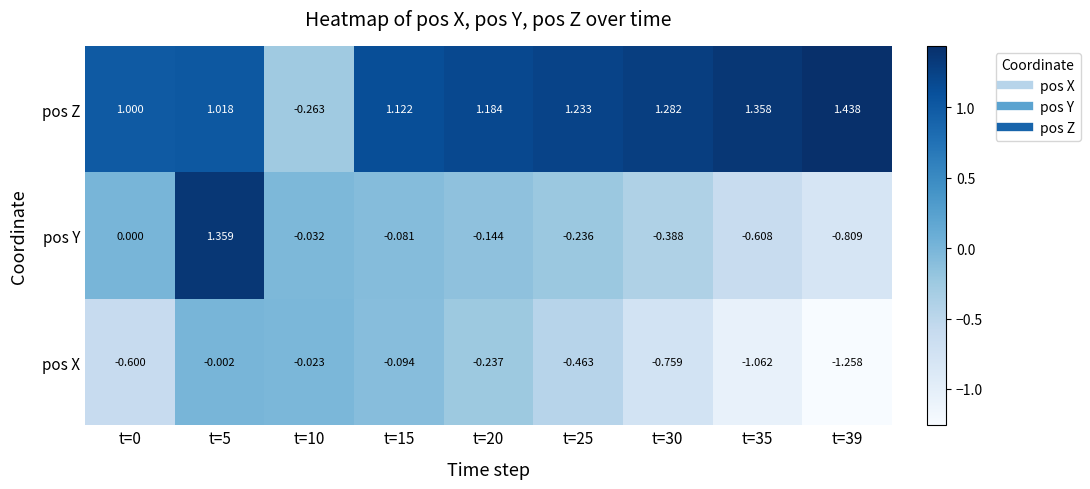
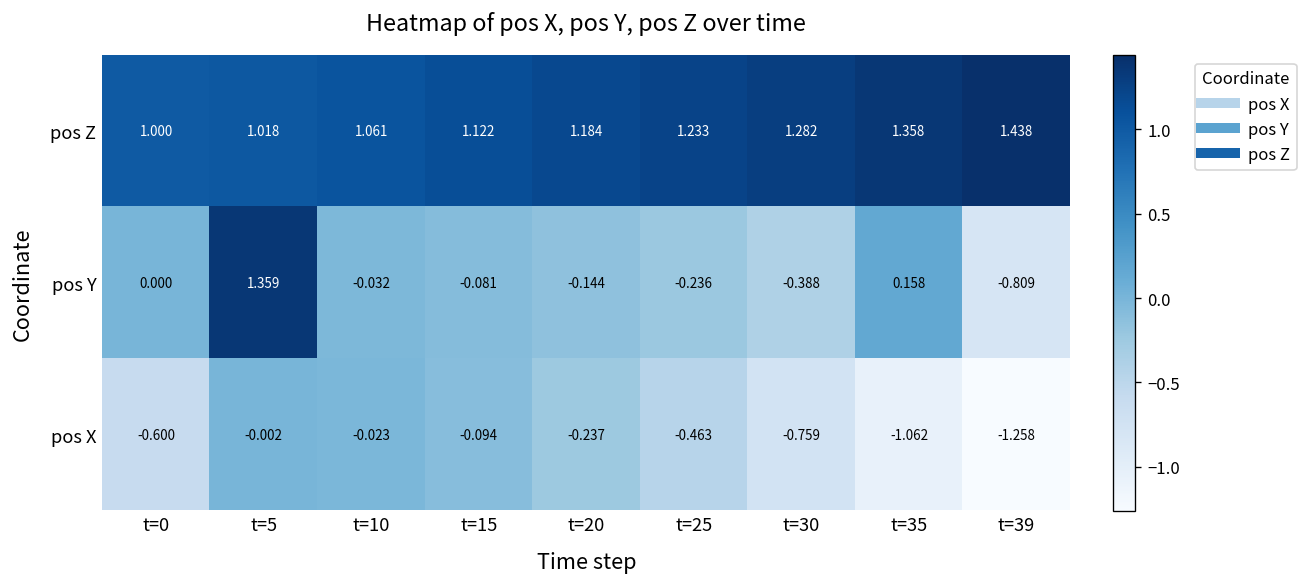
pos Z, t=10: -0.263 -> 1.061
pos Y, t=35: -0.608 -> 0.158
